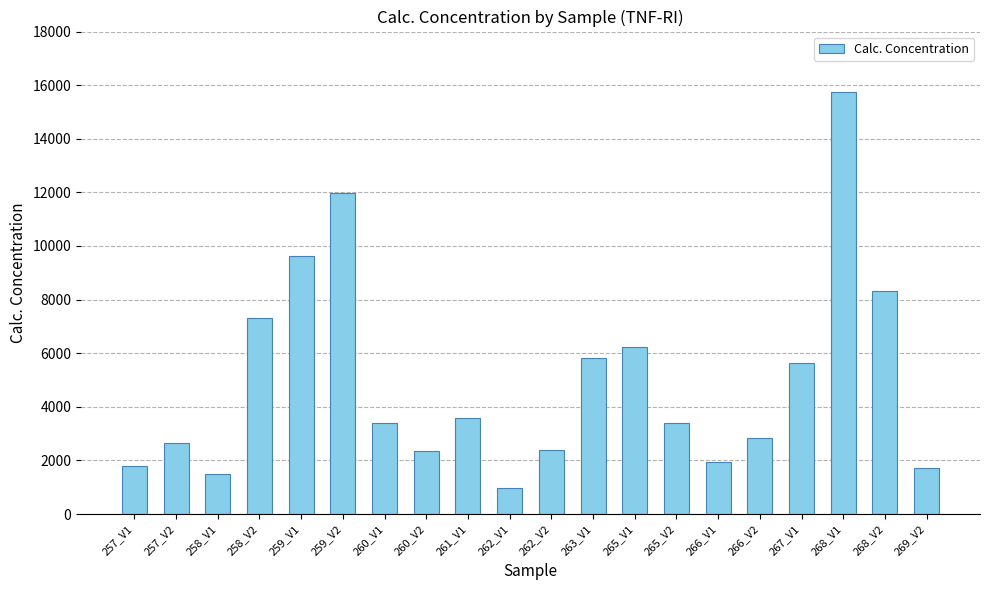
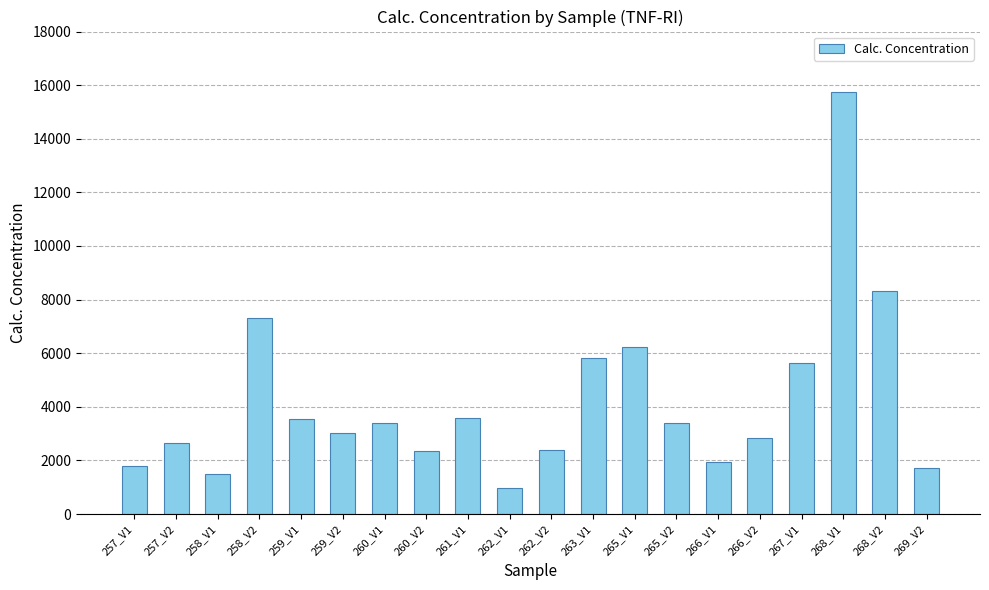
259_V1: 9600 -> 3500
259_V2: 12000 -> 3000
